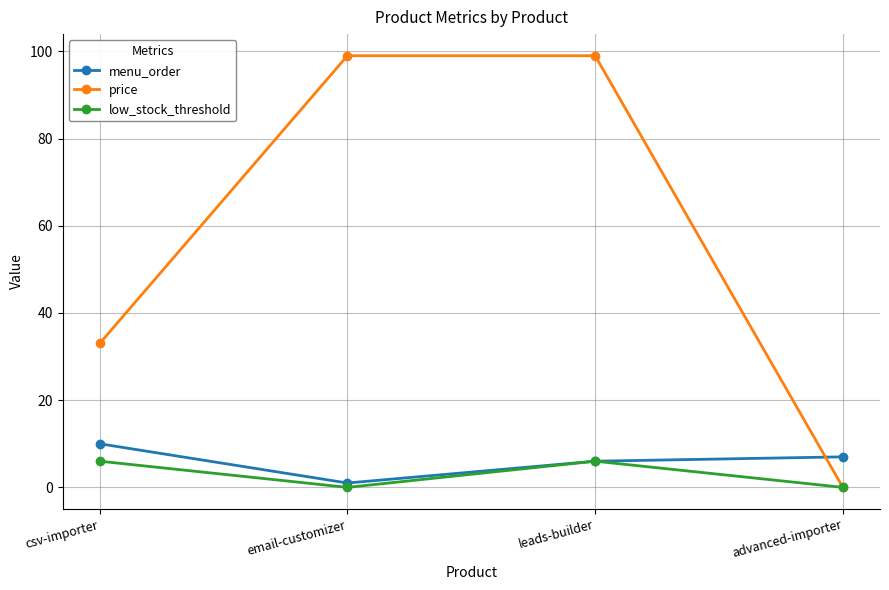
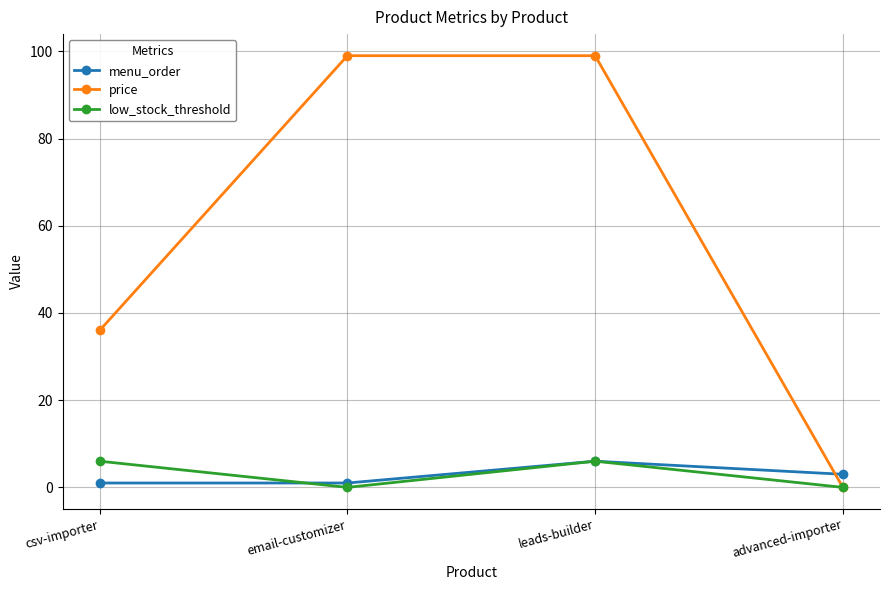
menu_order, csv-importer: 10 -> 1
price, csv-importer: 33 -> 36
menu_order, advanced-importer: 7 -> 3
